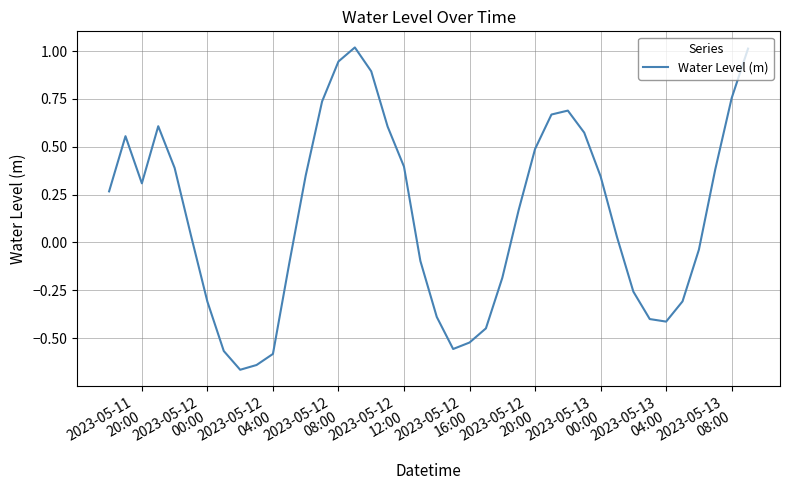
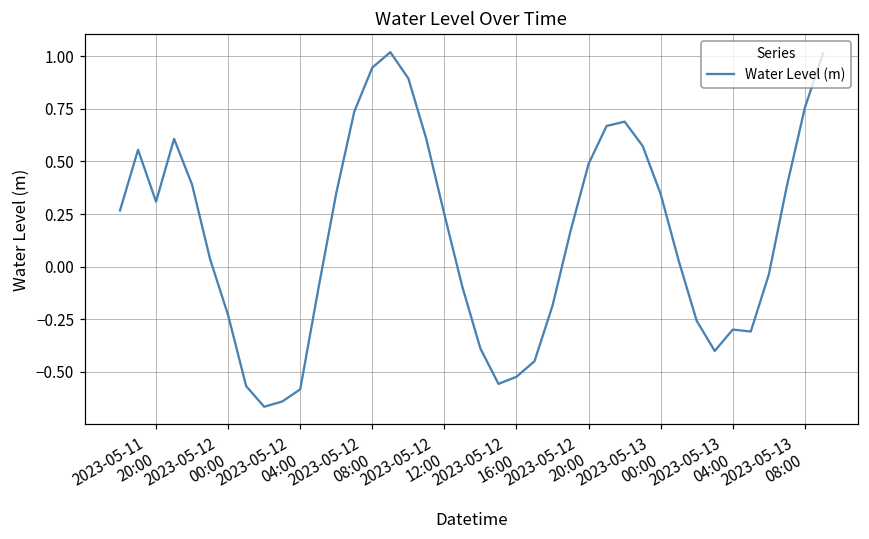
2023-05-12 00:00: -0.31 -> -0.23
2023-05-12 12:00: 0.40 -> 0.25
2023-05-13 04:00: -0.41 -> -0.30
